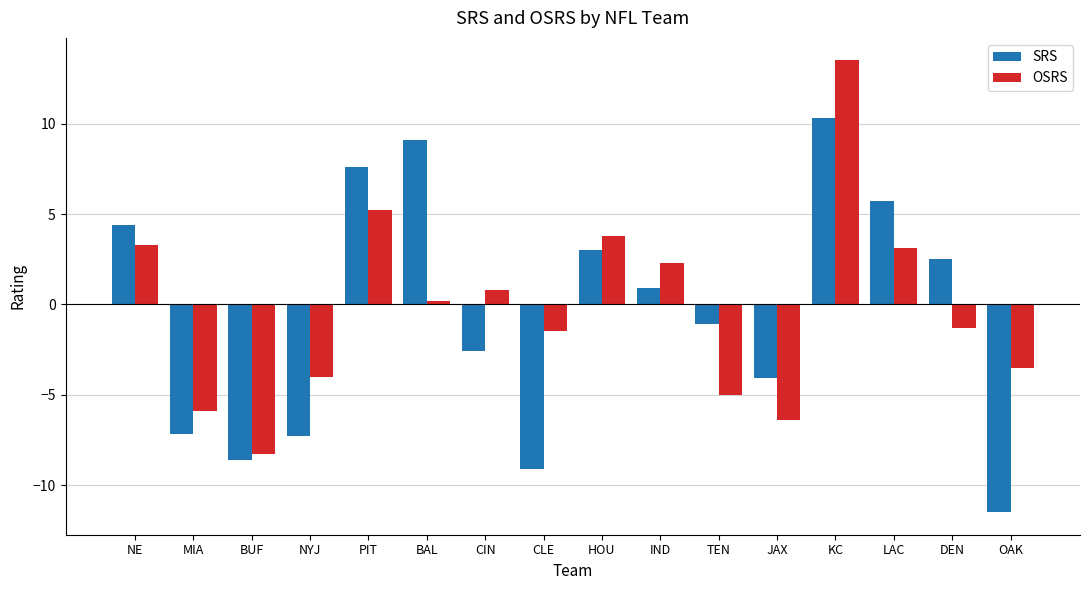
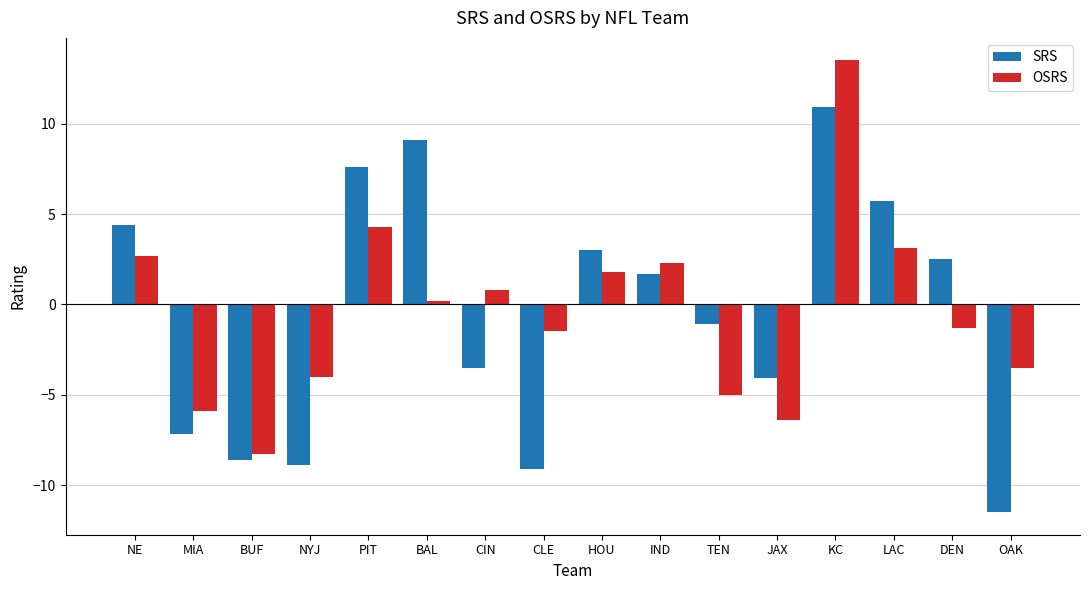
OSRS, NE: 3.3 -> 2.7
SRS, NYJ: -7.3 -> -8.9
OSRS, PIT: 5.2 -> 4.3
SRS, CIN: -2.6 -> -3.5
OSRS, HOU: 3.8 -> 1.8
SRS, IND: 0.9 -> 1.7
SRS, KC: 10.3 -> 10.9
